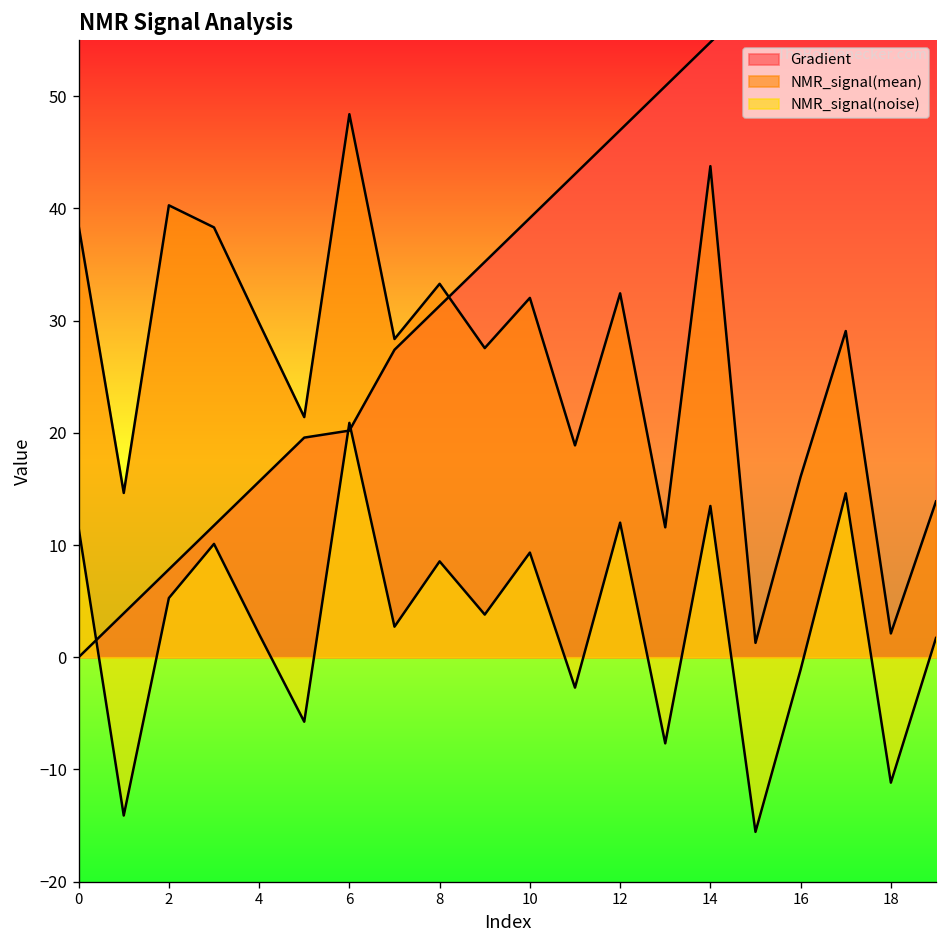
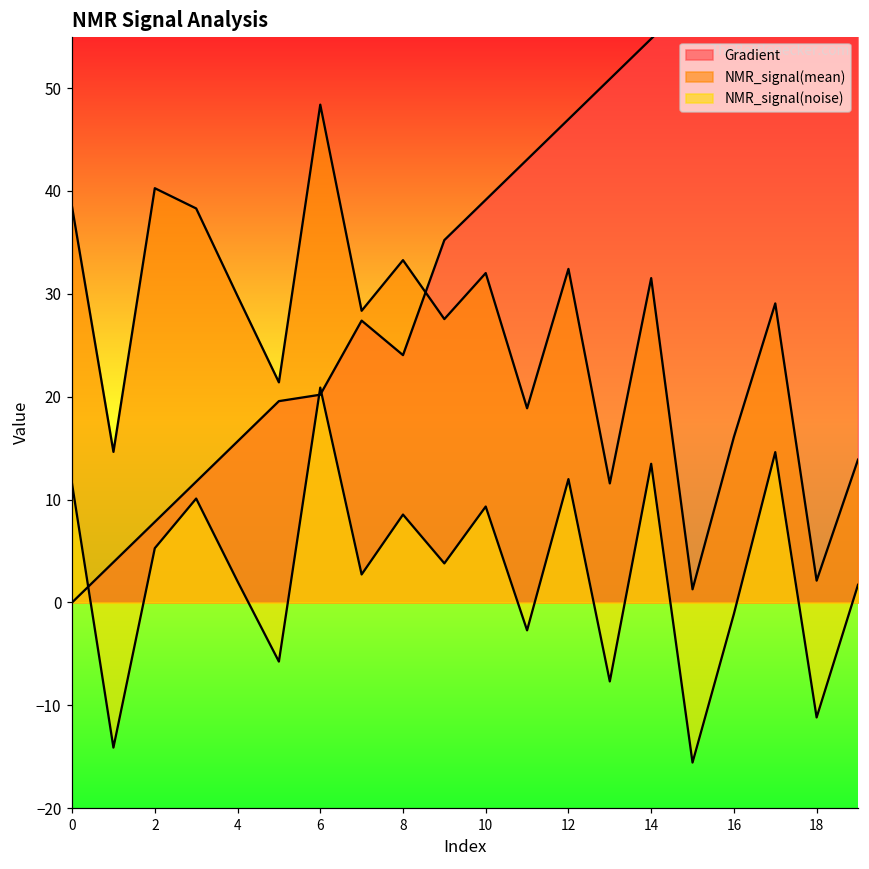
Gradient, 8: 31 -> 24
NMR_signal(mean), 14: 44 -> 32
